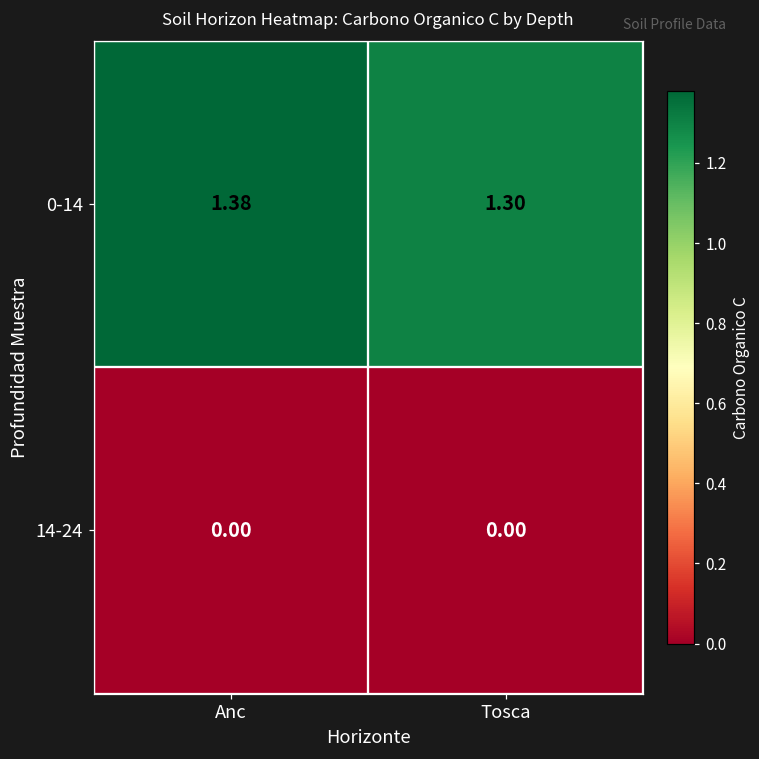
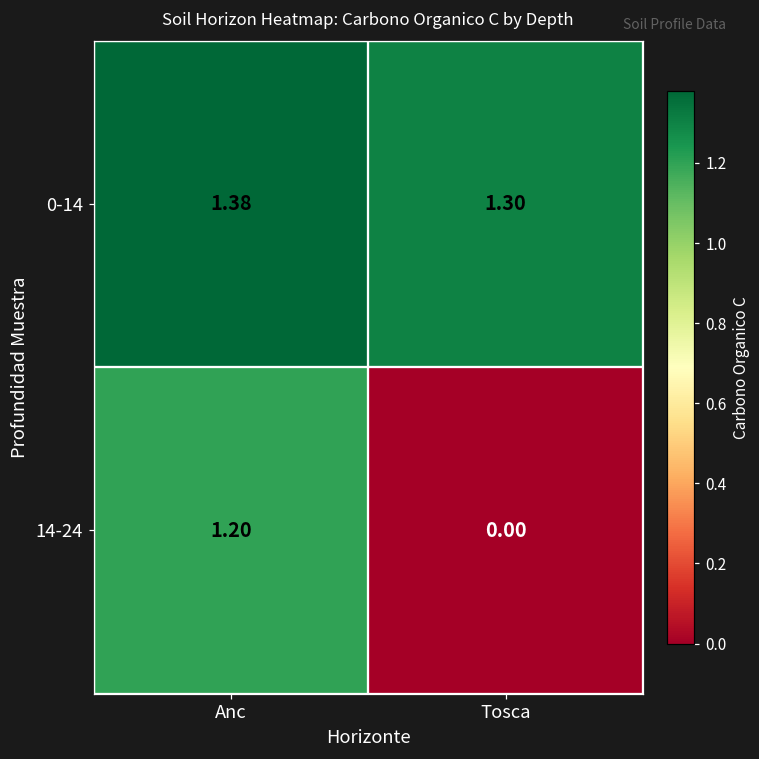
14-24, Anc: 0.00 -> 1.20
